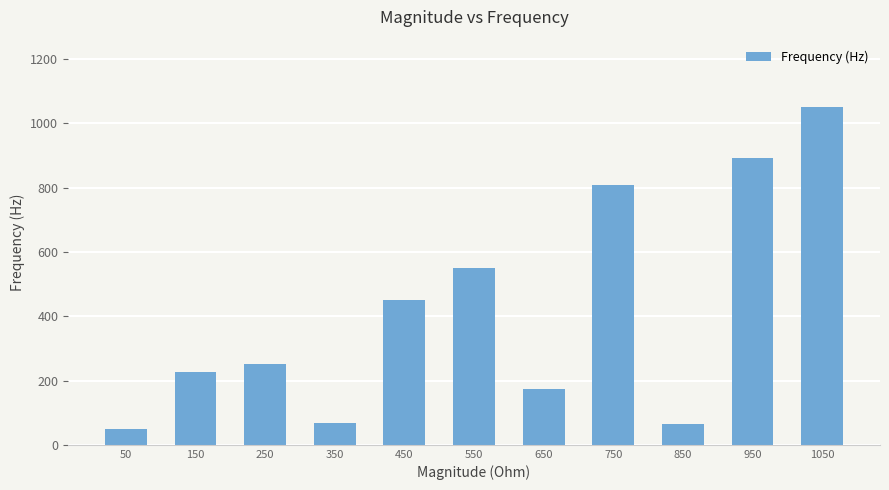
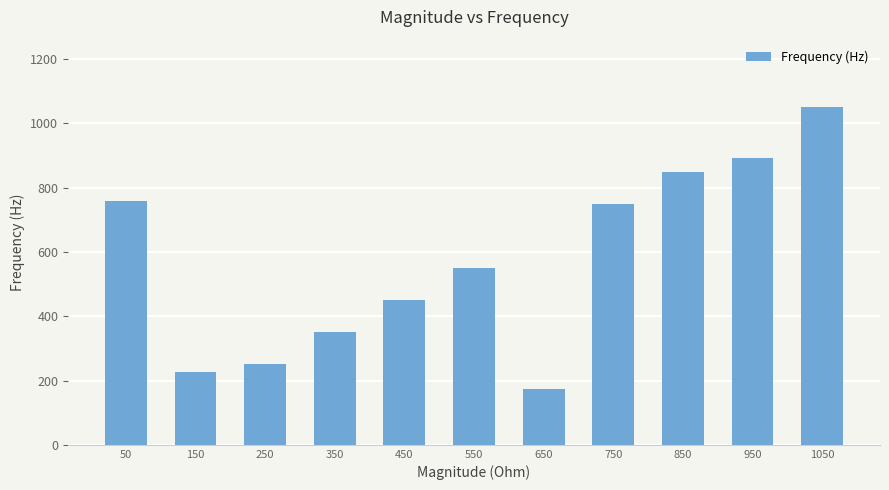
50: 50 -> 760
350: 70 -> 350
750: 810 -> 750
850: 70 -> 850
